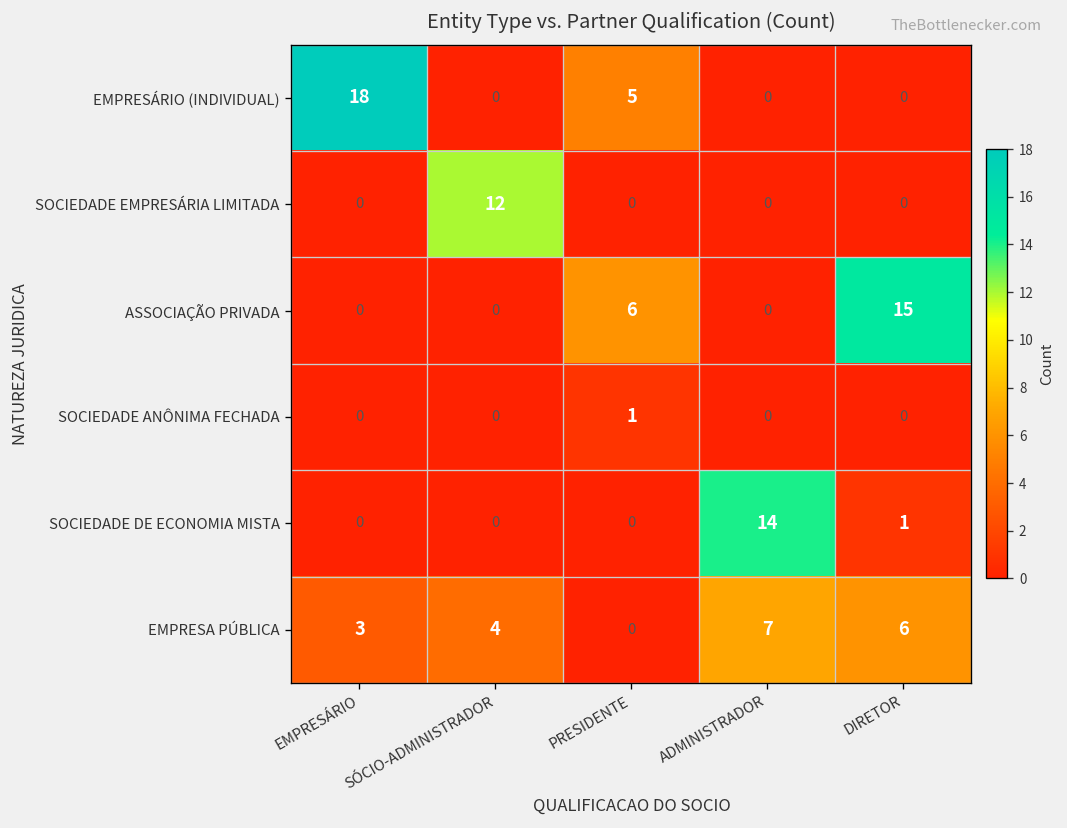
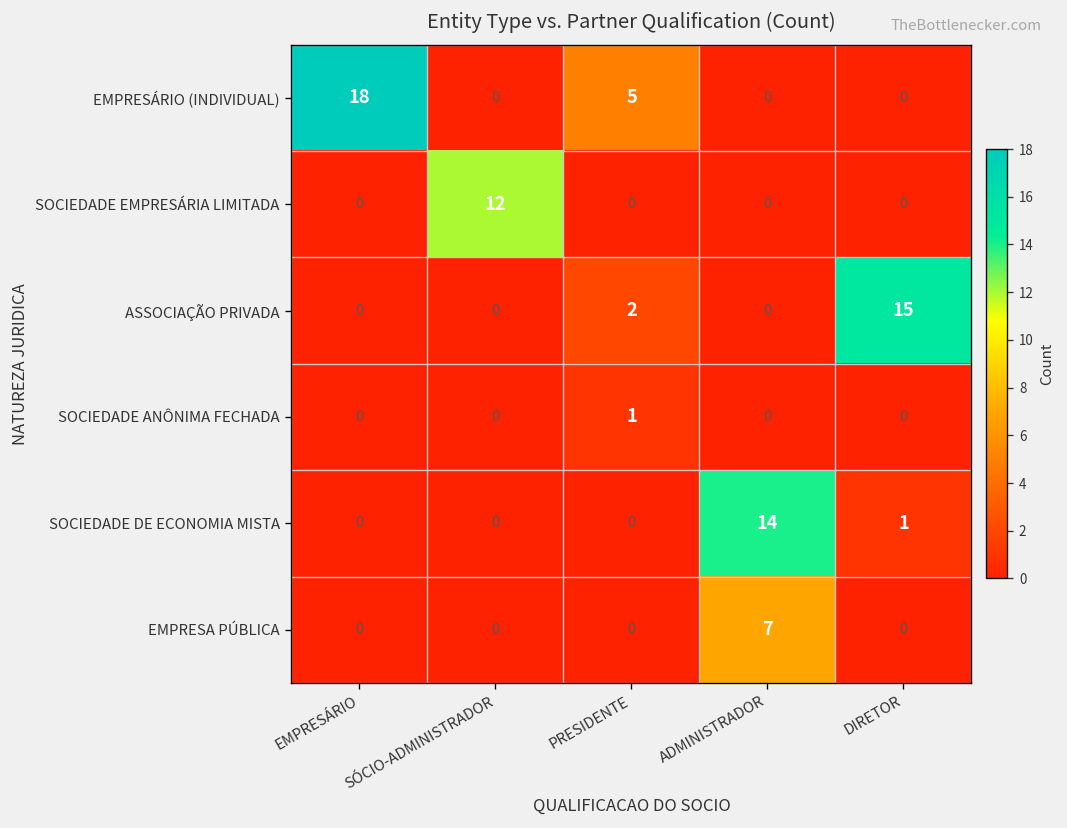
ASSOCIAÇÃO PRIVADA, PRESIDENTE: 6 -> 2
EMPRESA PÚBLICA, EMPRESÁRIO: 3 -> 0
EMPRESA PÚBLICA, SÓCIO-ADMINISTRADOR: 4 -> 0
EMPRESA PÚBLICA, DIRETOR: 6 -> 0
